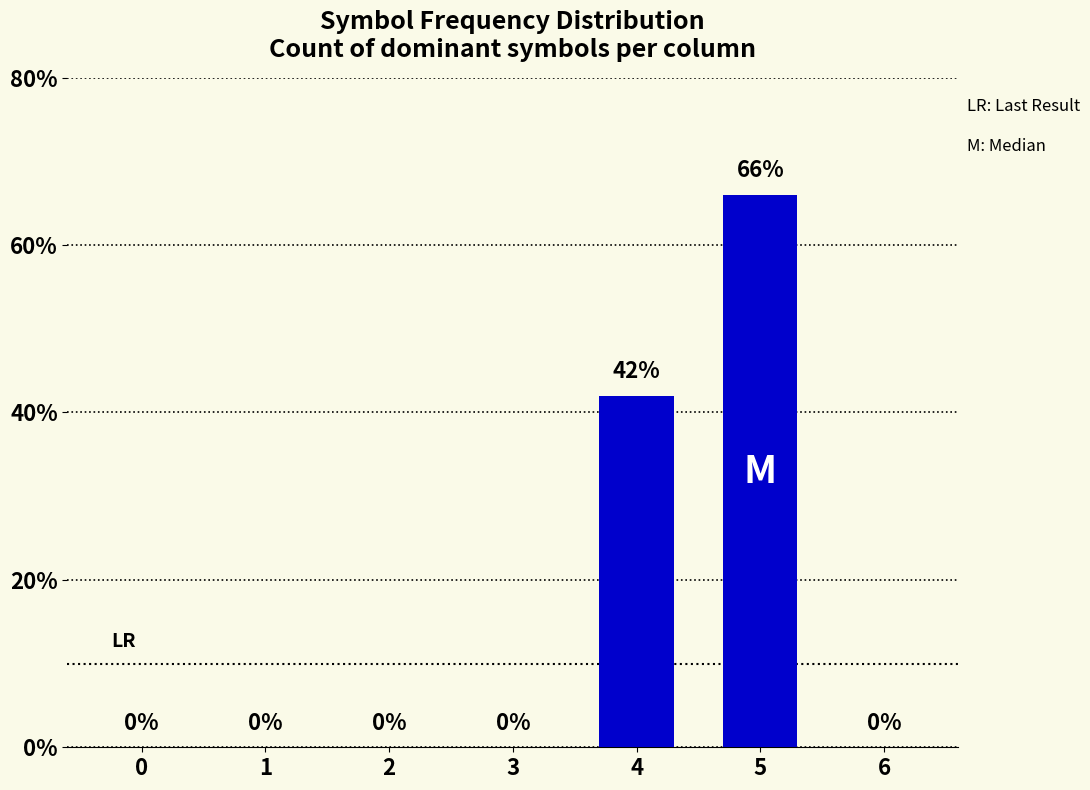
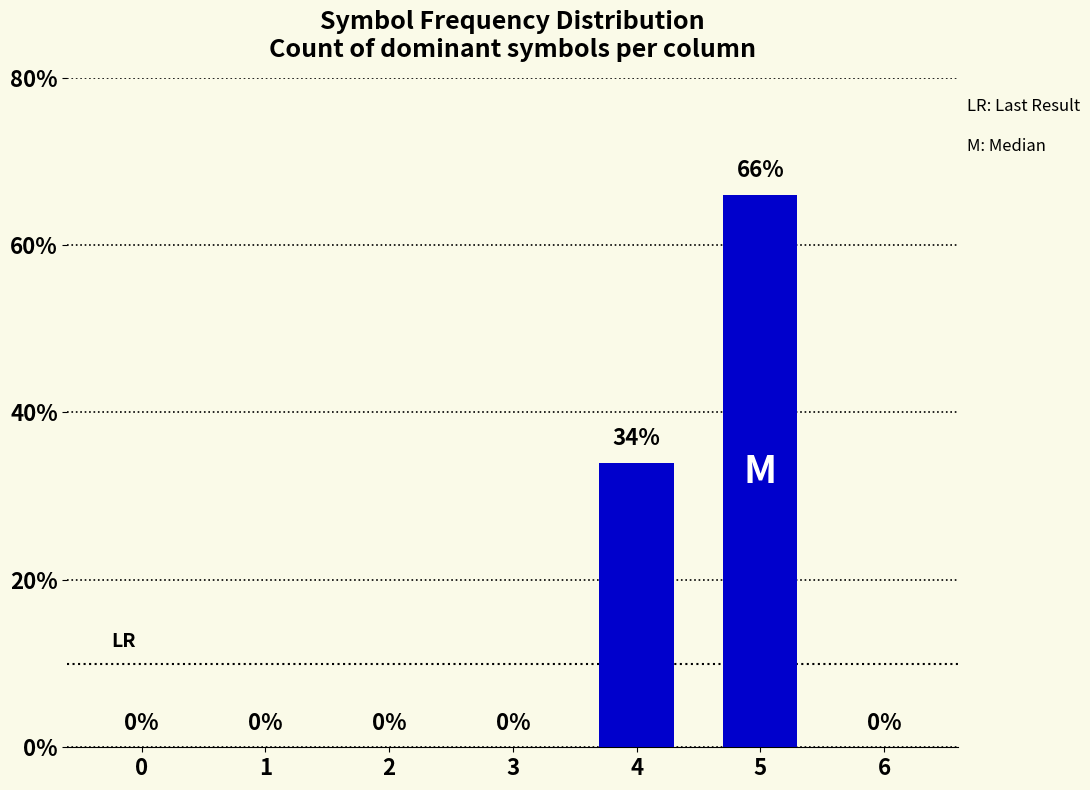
4: 42% -> 34%
